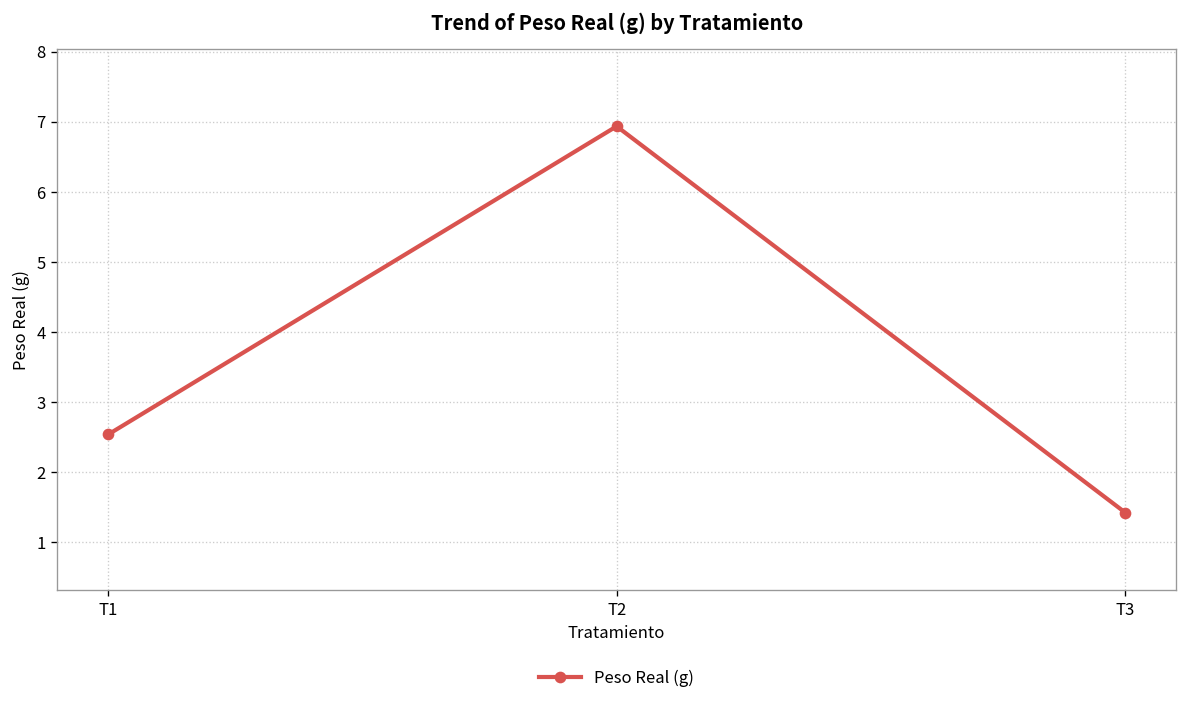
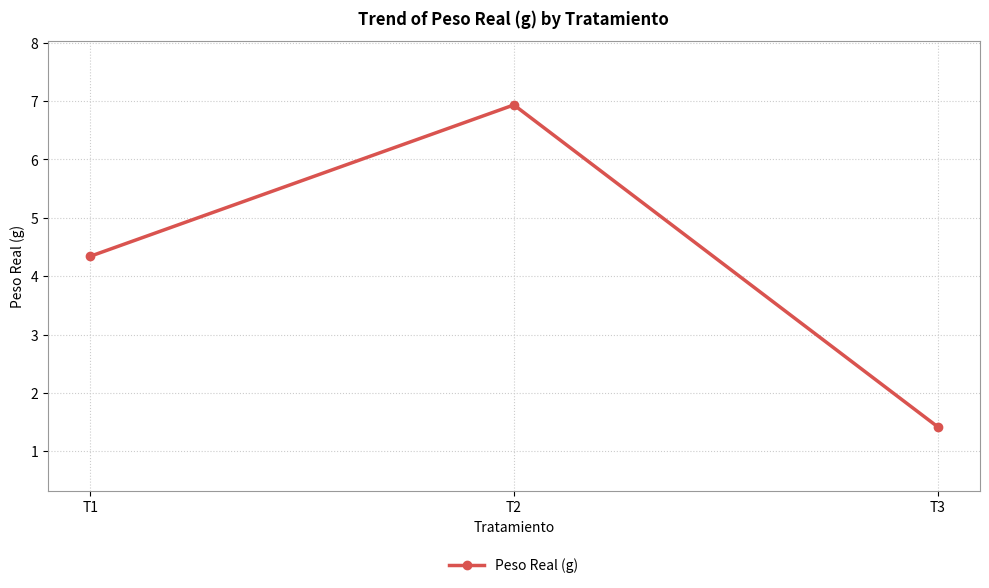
T1: 2.5 -> 4.3
